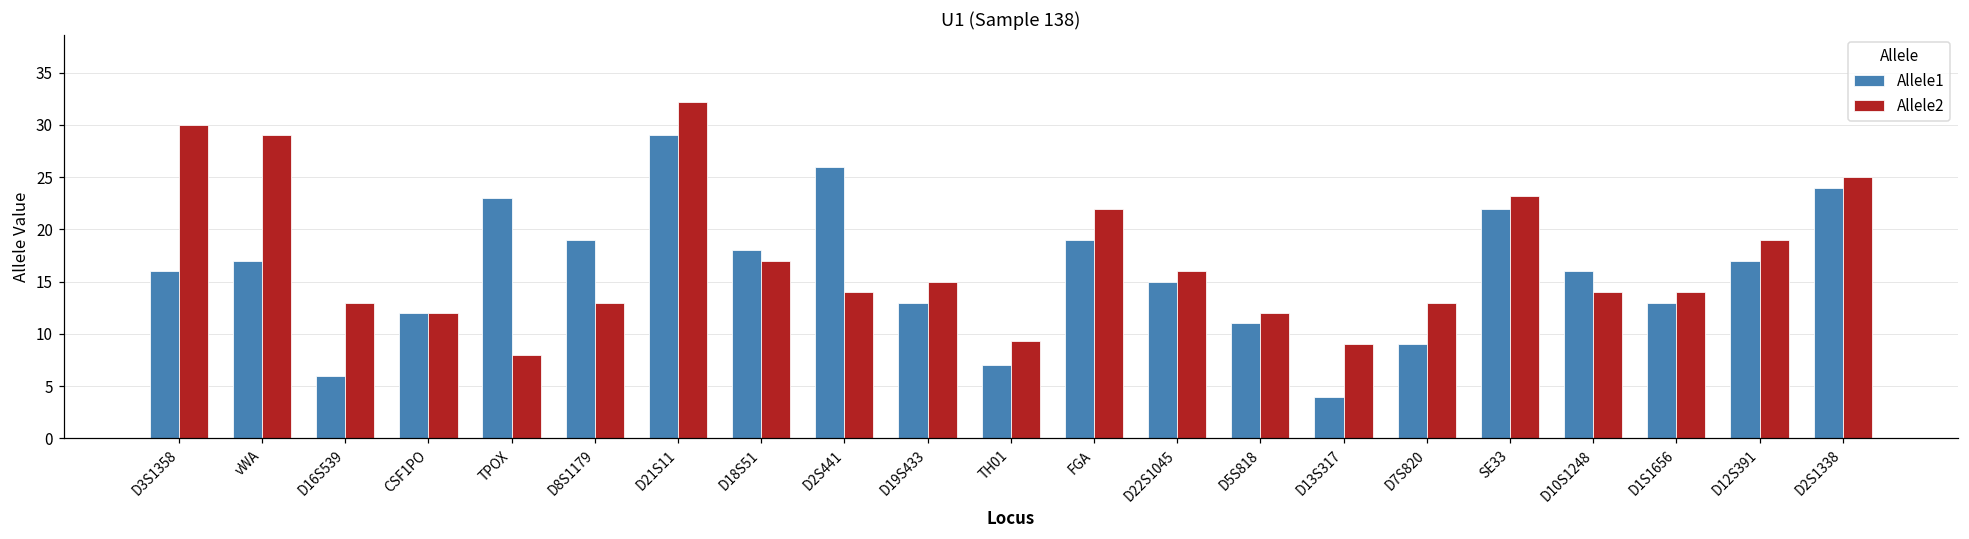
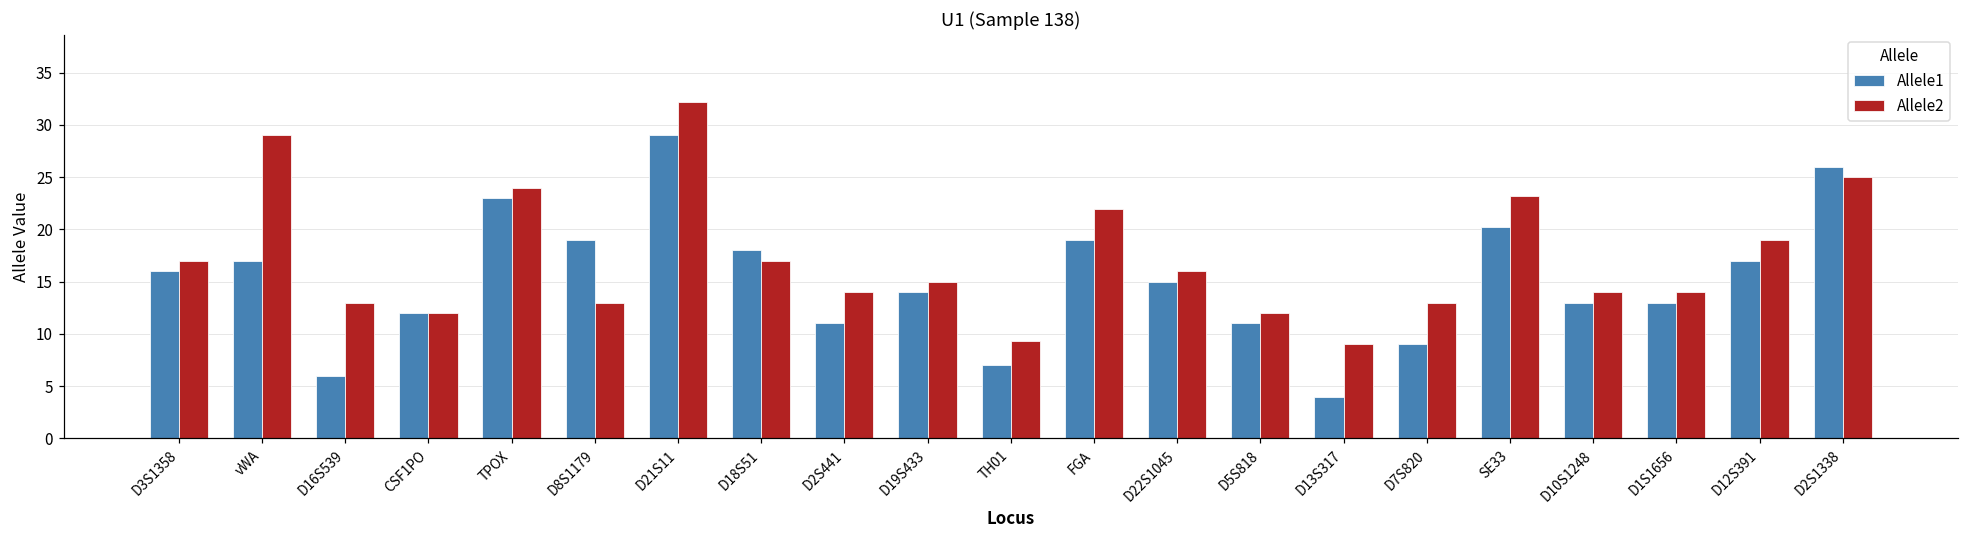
Allele2, D3S1358: 30 -> 17
Allele2, TPOX: 8 -> 24
Allele1, D2S441: 26 -> 11
Allele1, D19S433: 13 -> 14
Allele1, SE33: 22 -> 20
Allele1, D10S1248: 16 -> 13
Allele1, D2S1338: 24 -> 26
